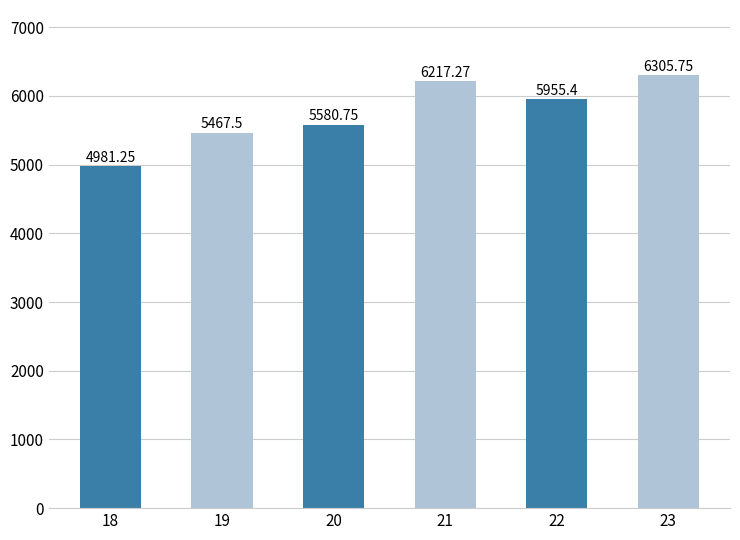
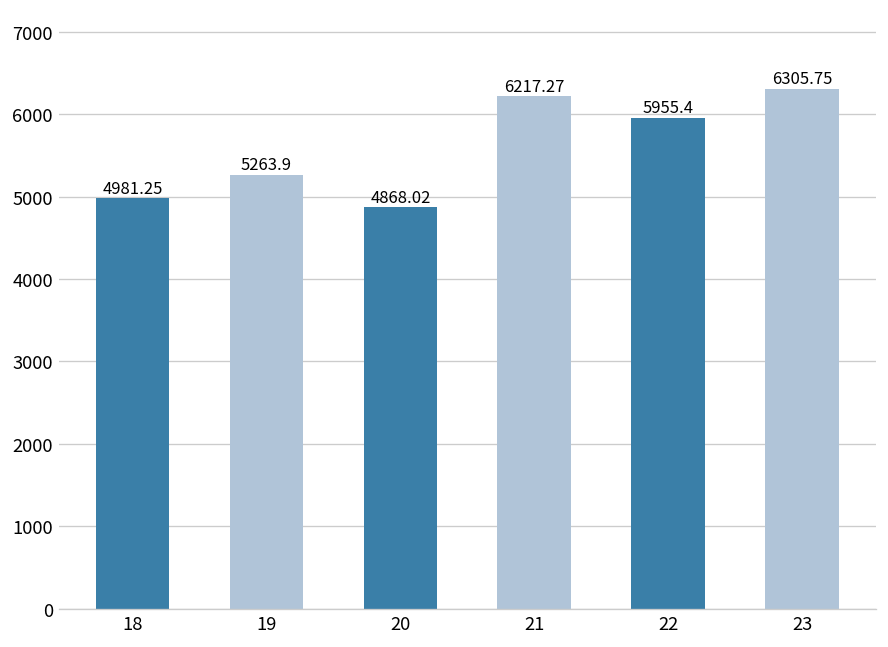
19: 5467.5 -> 5263.9
20: 5580.75 -> 4868.02
